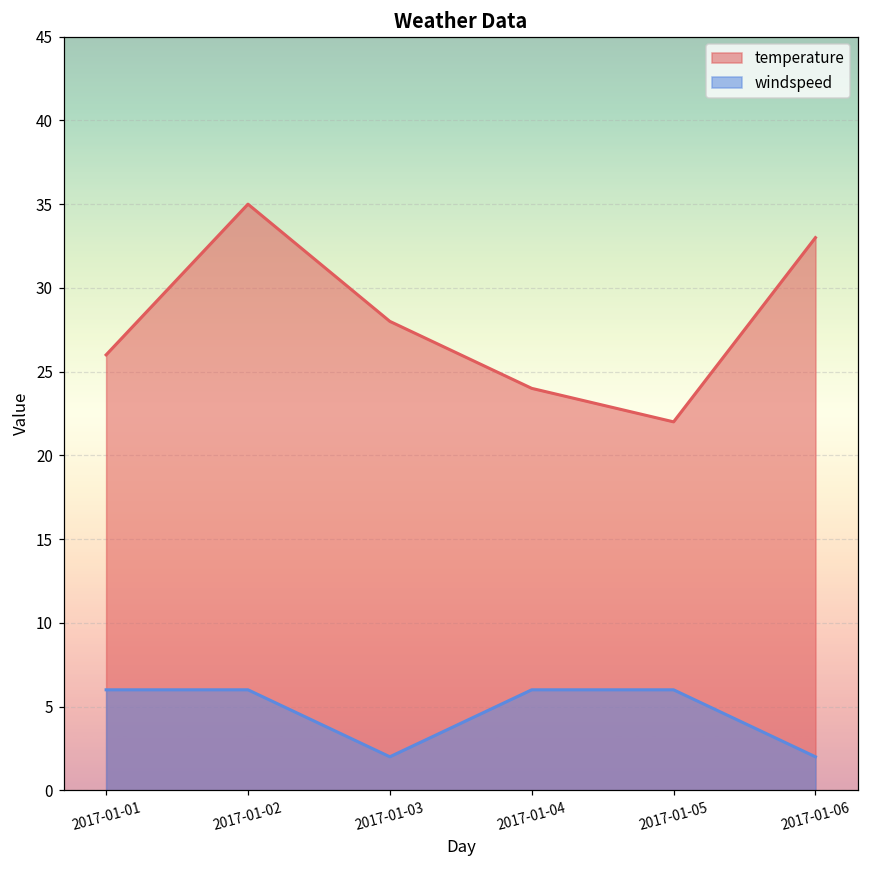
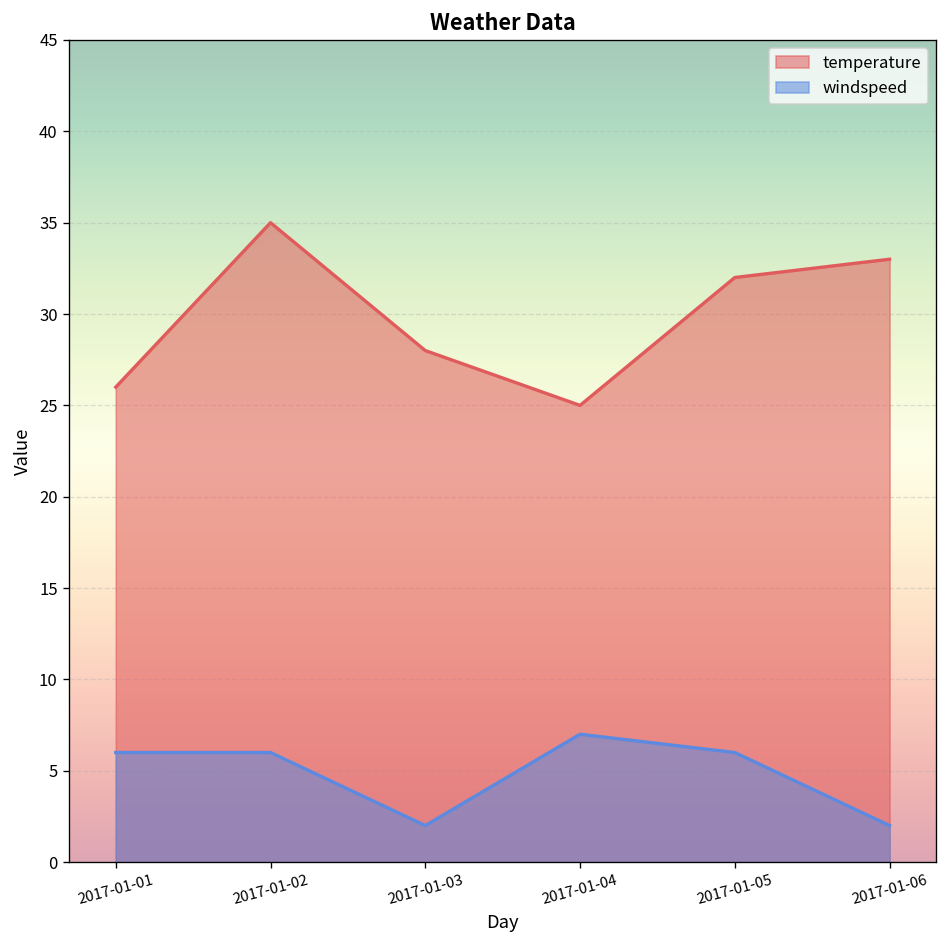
temperature, 2017-01-04: 24 -> 25
windspeed, 2017-01-04: 6 -> 7
temperature, 2017-01-05: 22 -> 32
